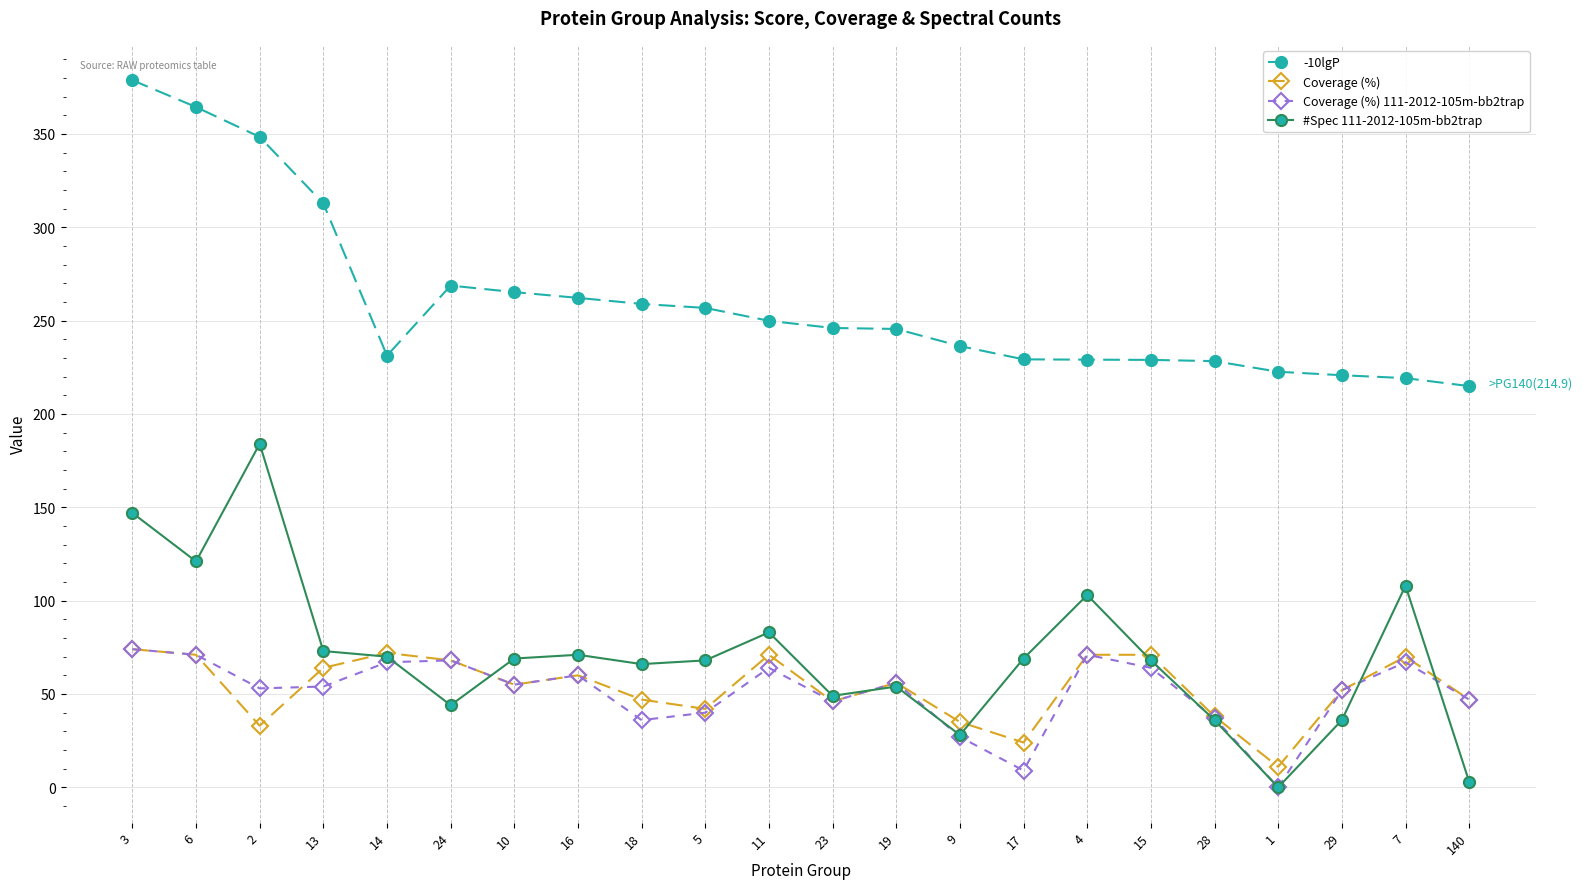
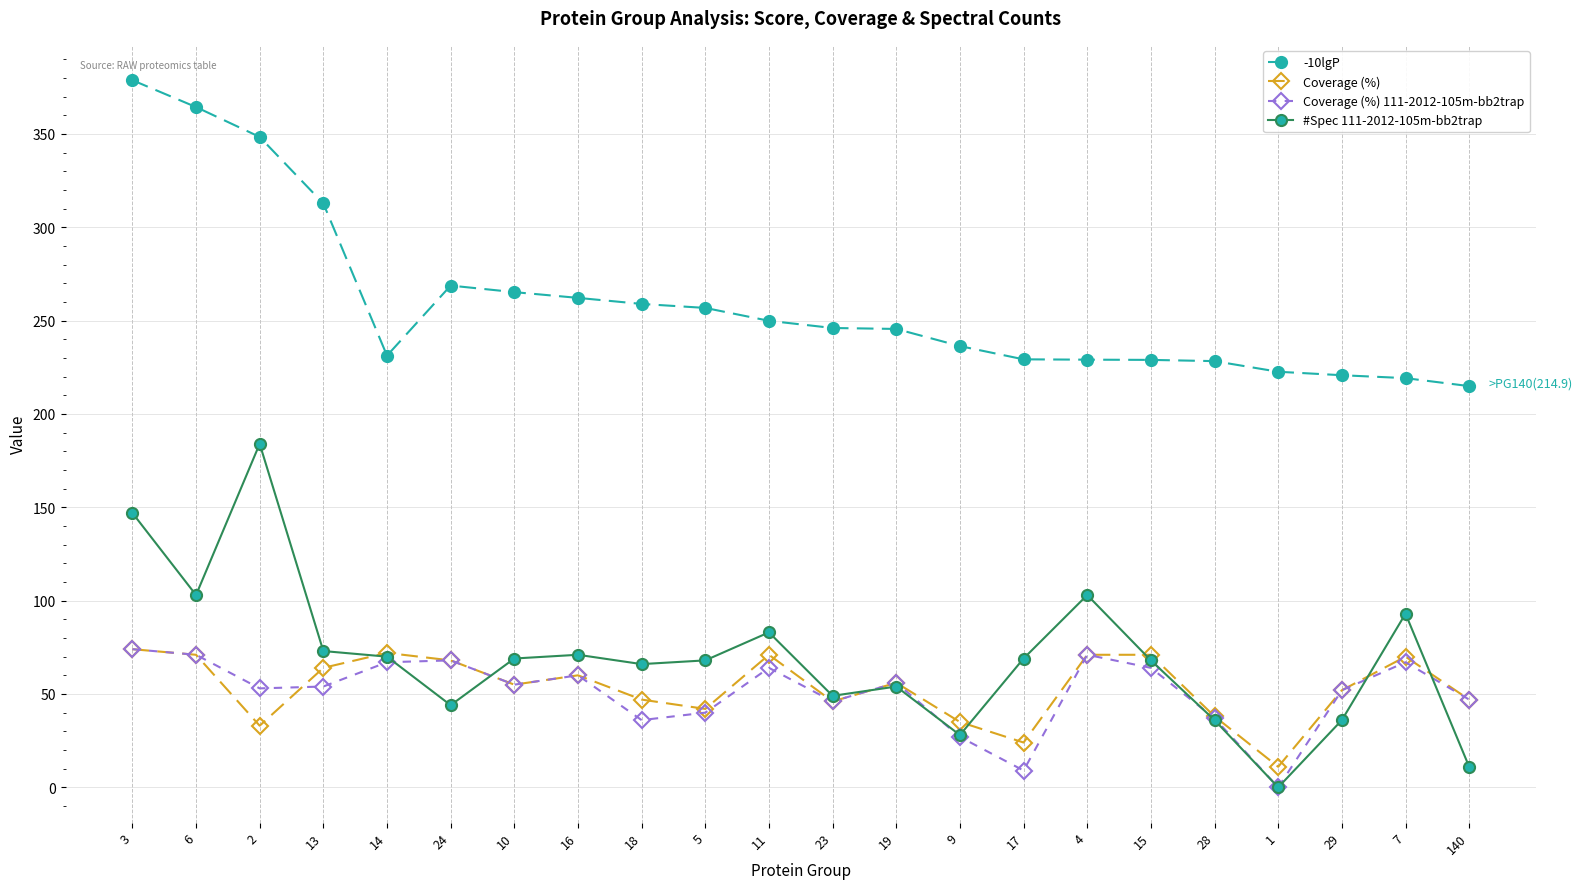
#Spec 111-2012-105m-bb2trap, 6: 121 -> 103
#Spec 111-2012-105m-bb2trap, 7: 108 -> 93
#Spec 111-2012-105m-bb2trap, 140: 3 -> 11
